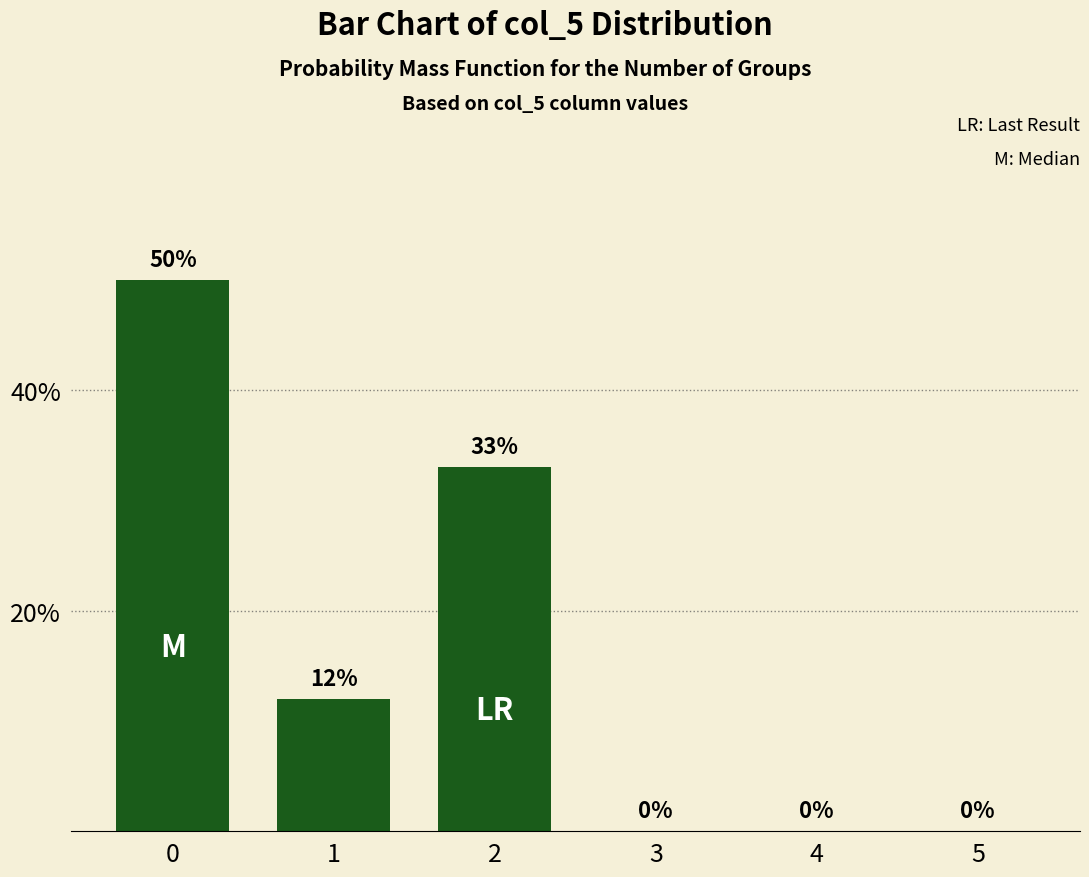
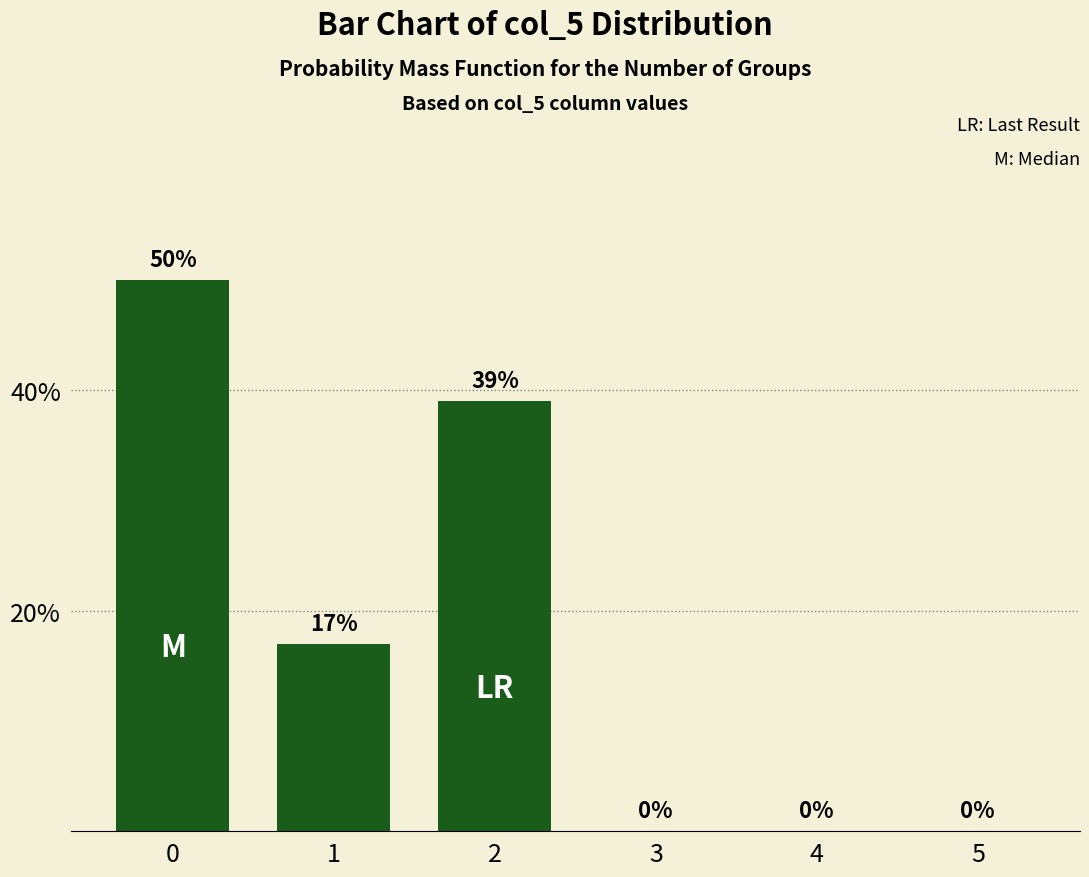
1: 12% -> 17%
2: 33% -> 39%
